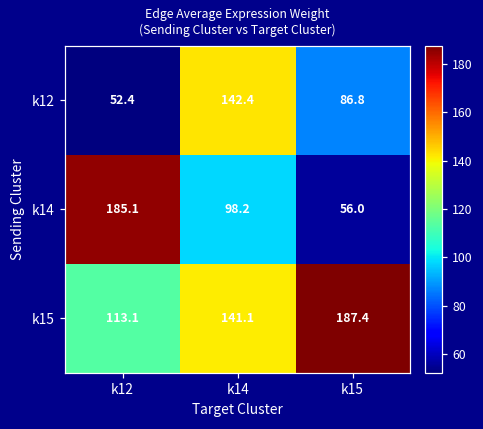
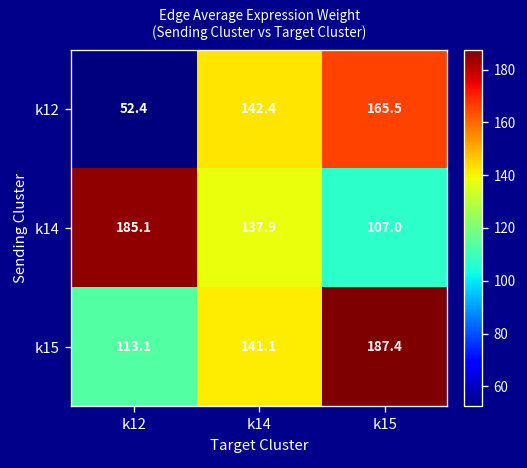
k12, k15: 86.8 -> 165.5
k14, k14: 98.2 -> 137.9
k14, k15: 56.0 -> 107.0
